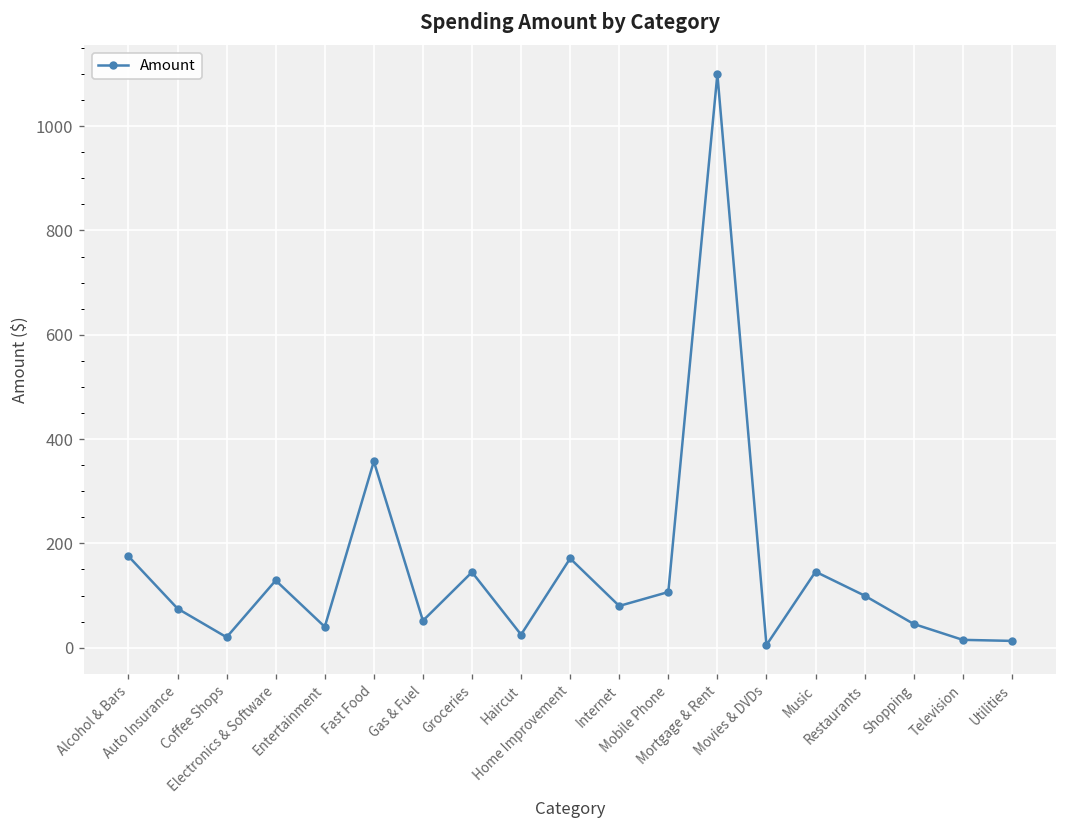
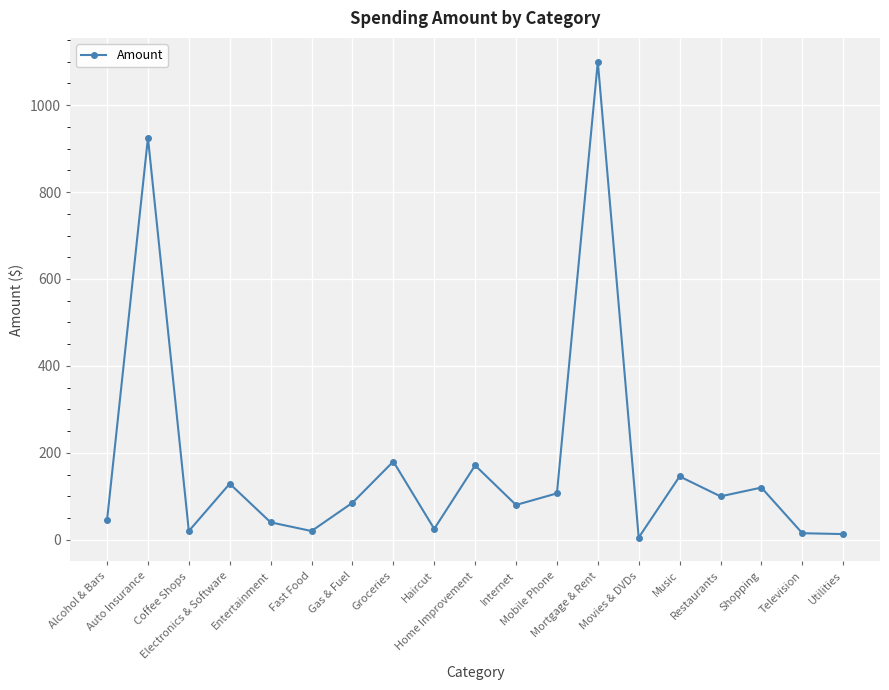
Alcohol & Bars: 180 -> 50
Auto Insurance: 80 -> 920
Fast Food: 360 -> 20
Gas & Fuel: 50 -> 90
Groceries: 140 -> 180
Shopping: 50 -> 120
